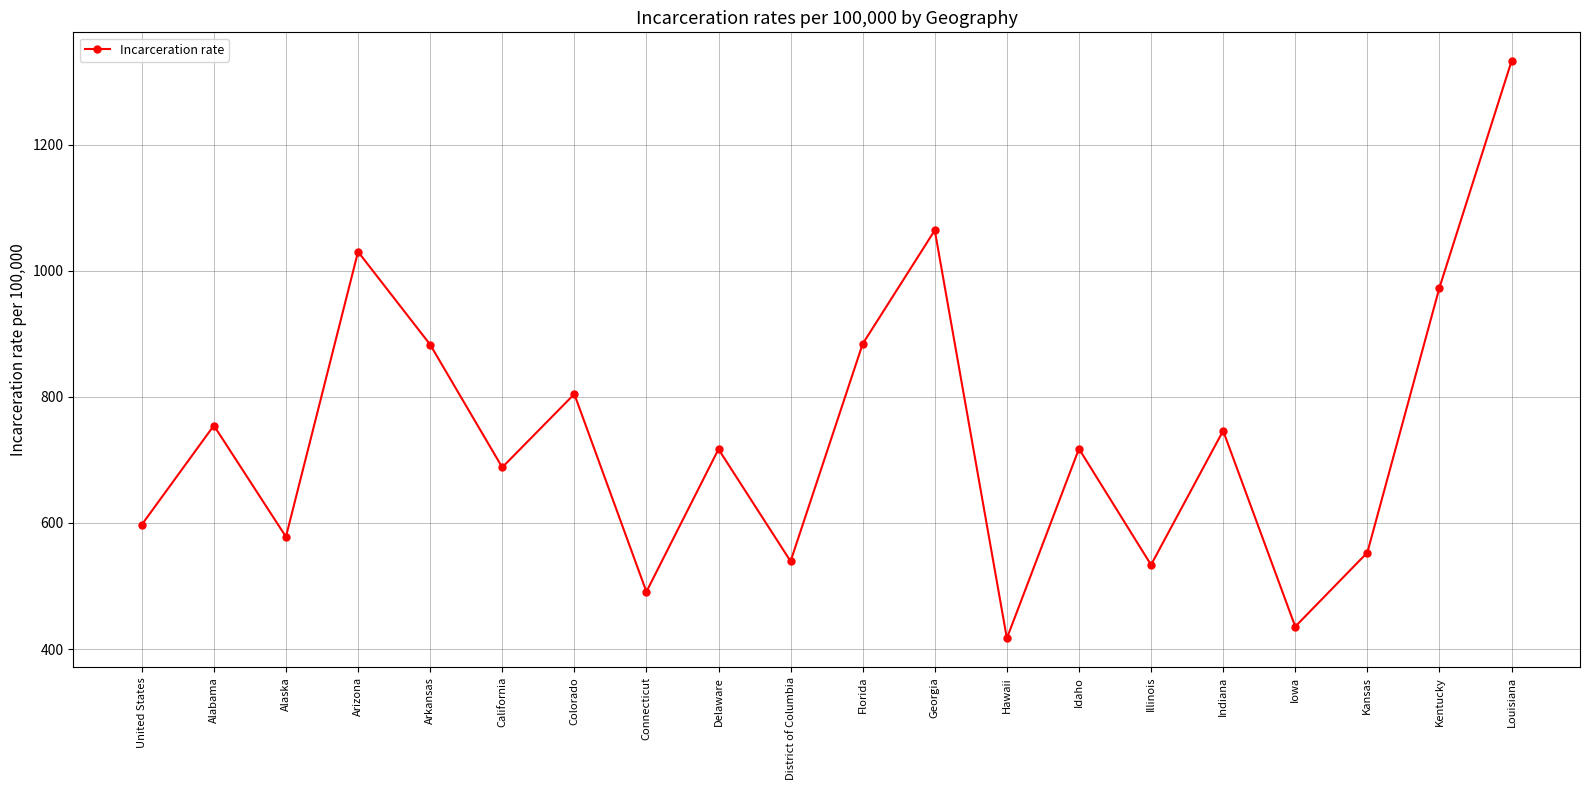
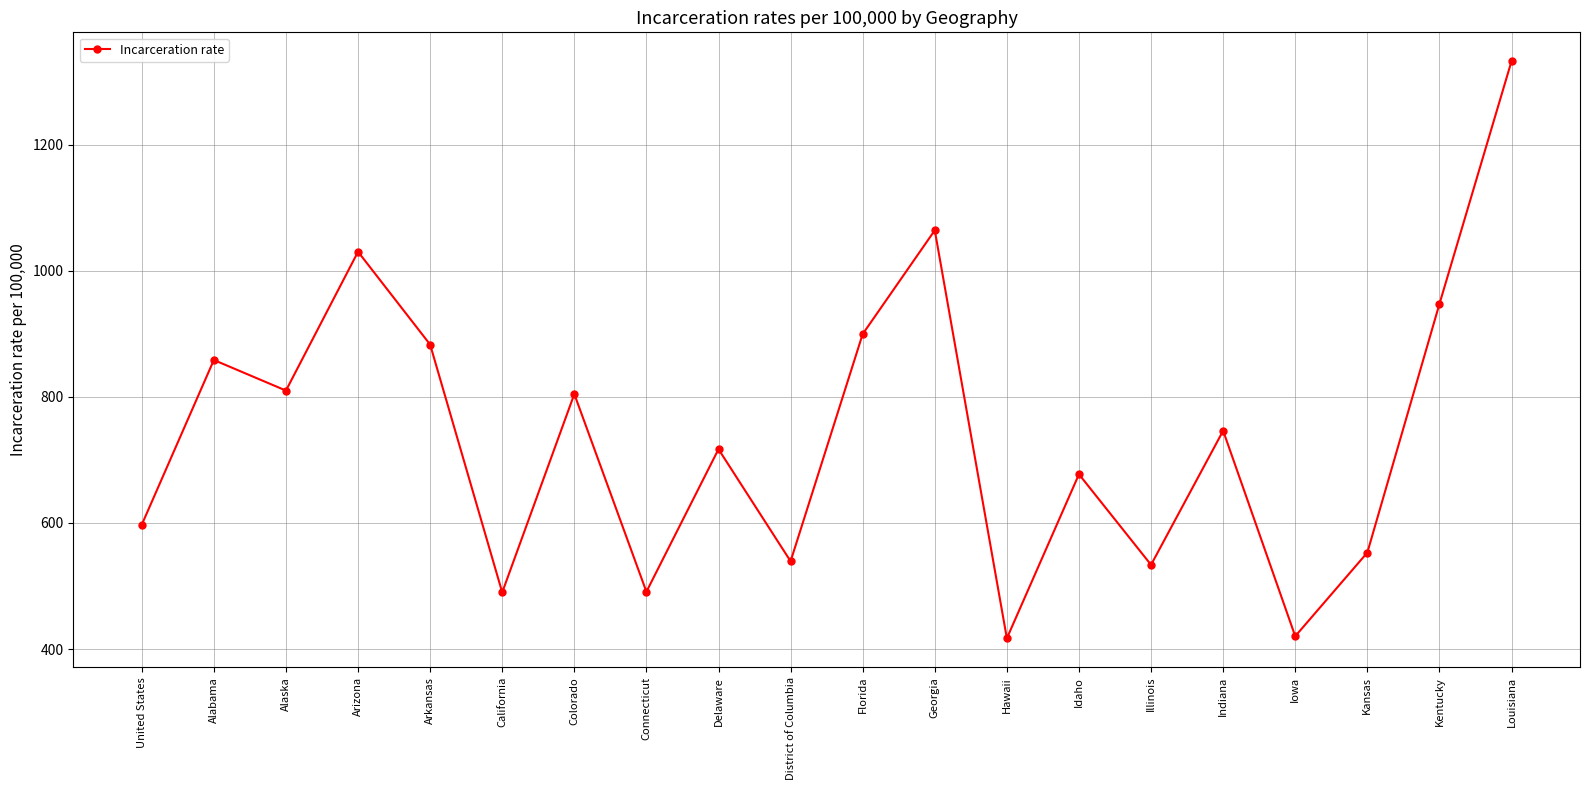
Alabama: 750 -> 860
Alaska: 580 -> 810
California: 690 -> 490
Florida: 880 -> 900
Idaho: 720 -> 680
Iowa: 440 -> 420
Kentucky: 970 -> 950
